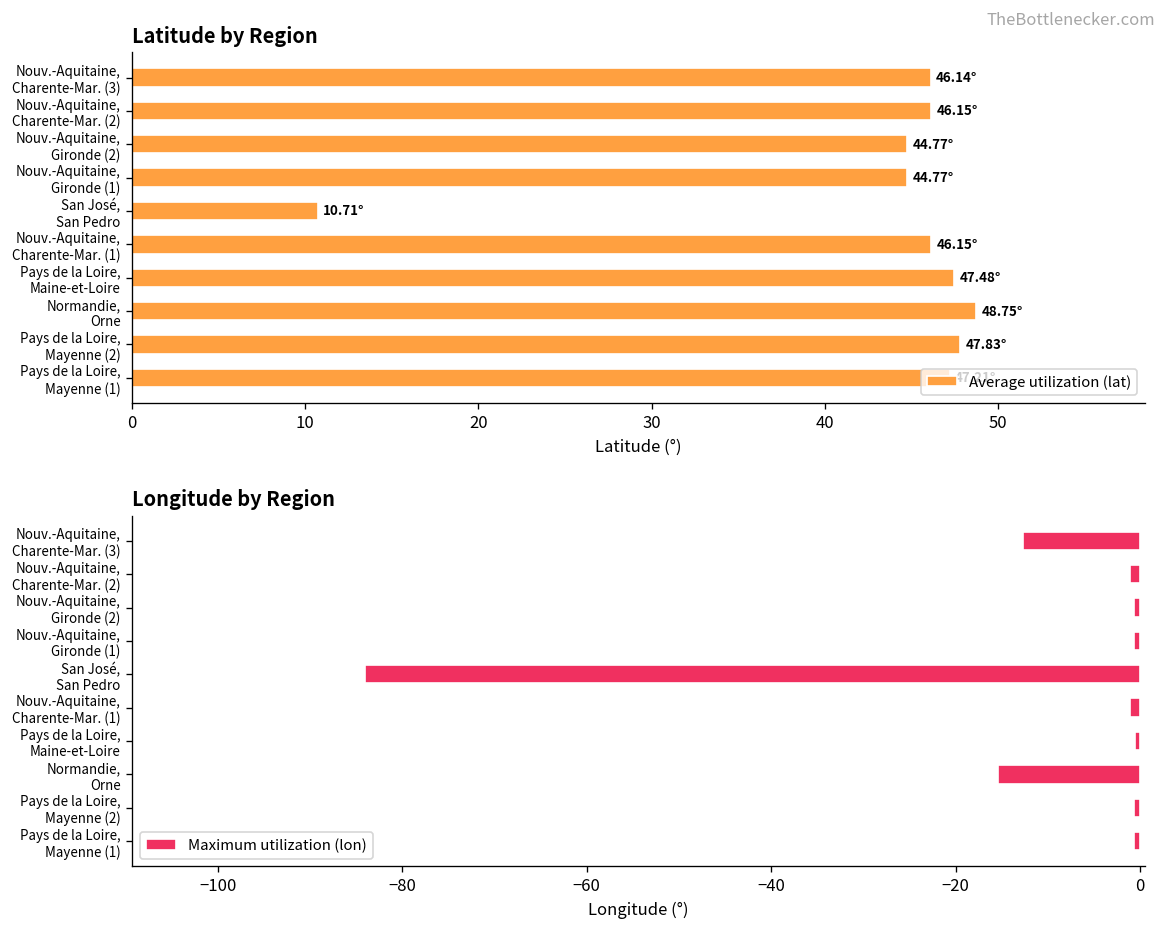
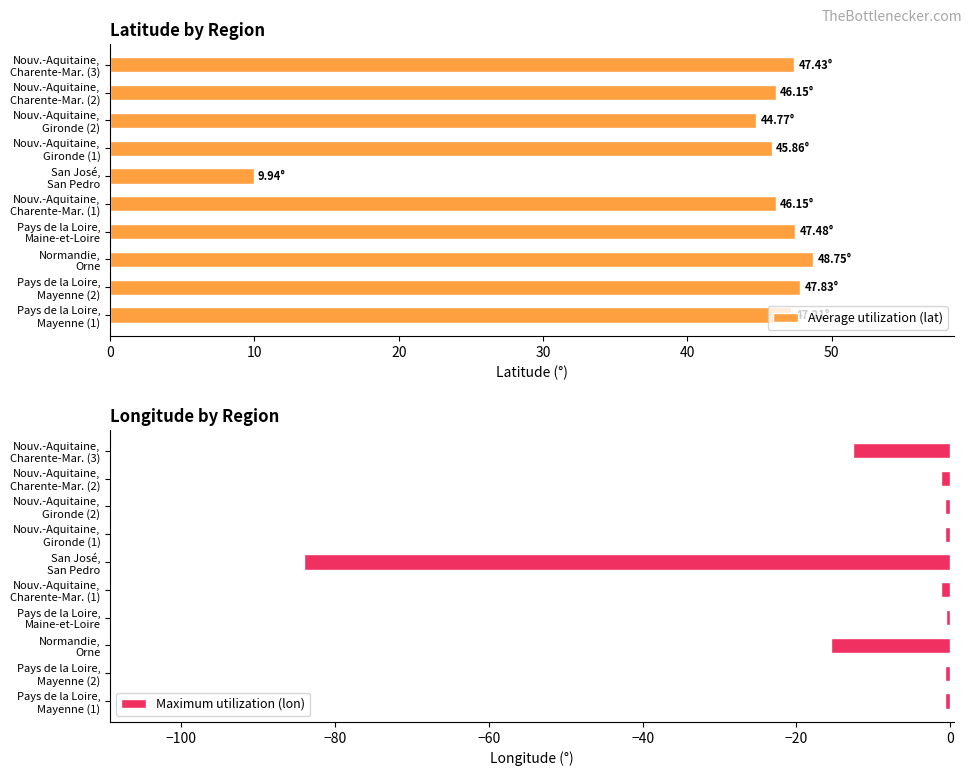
Latitude by Region, Nouv.-Aquitaine, Charente-Mar. (3): 46.14° -> 47.43°
Latitude by Region, Nouv.-Aquitaine, Gironde (1): 44.77° -> 45.86°
Latitude by Region, San José, San Pedro: 10.71° -> 9.94°
